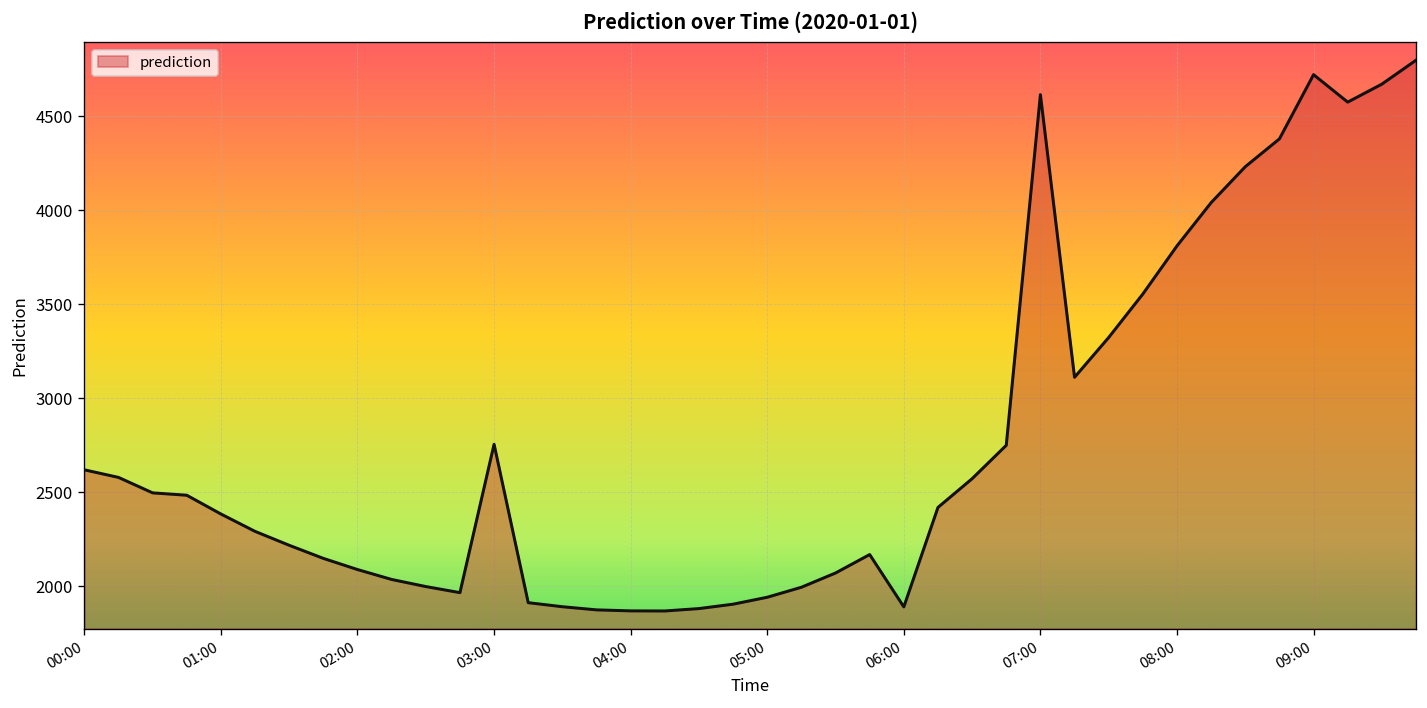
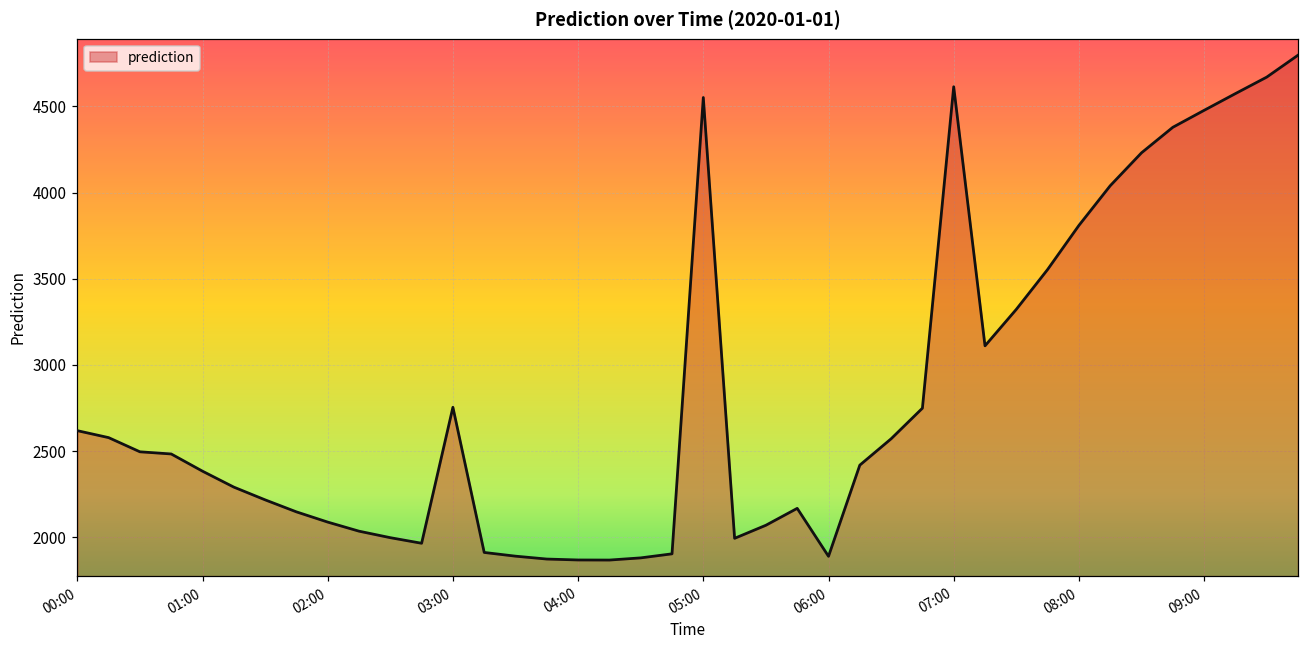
05:00: 1940 -> 4550
09:00: 4720 -> 4480
